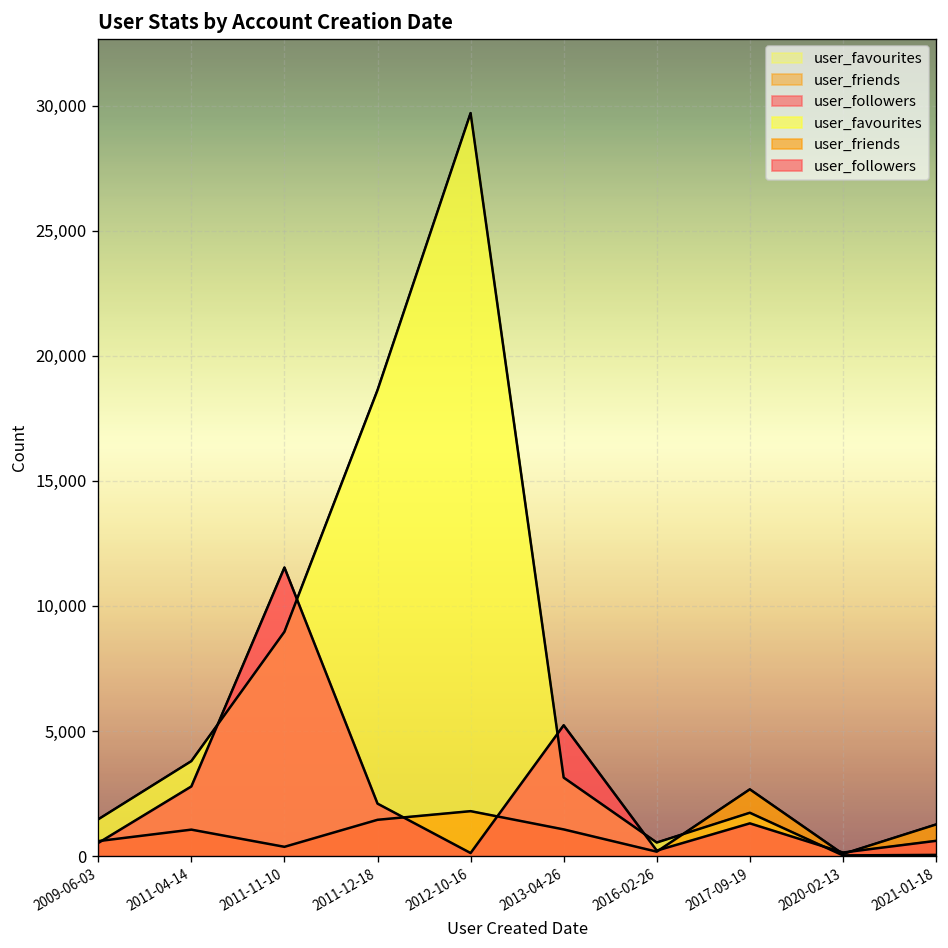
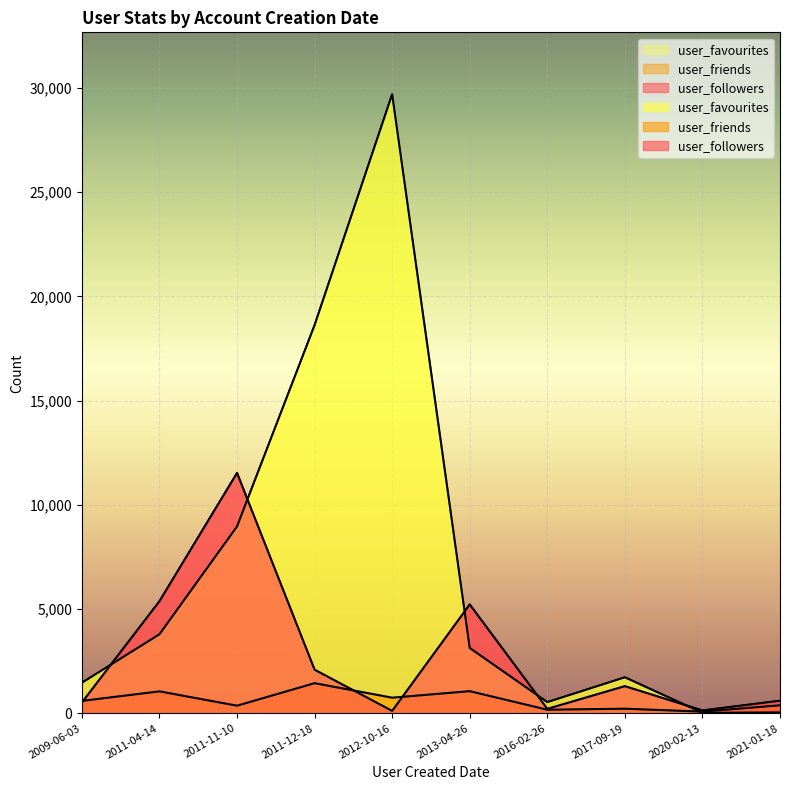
user_followers, 2011-04-14: 2,800 -> 5,400
user_friends, 2012-10-16: 1,800 -> 800
user_friends, 2017-09-19: 2,700 -> 200
user_friends, 2021-01-18: 1,300 -> 400
